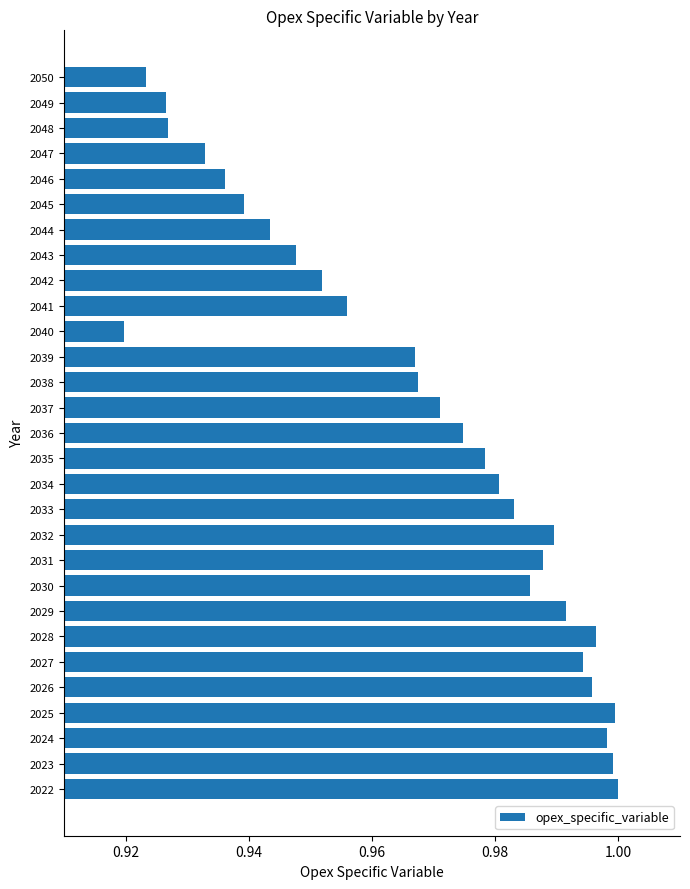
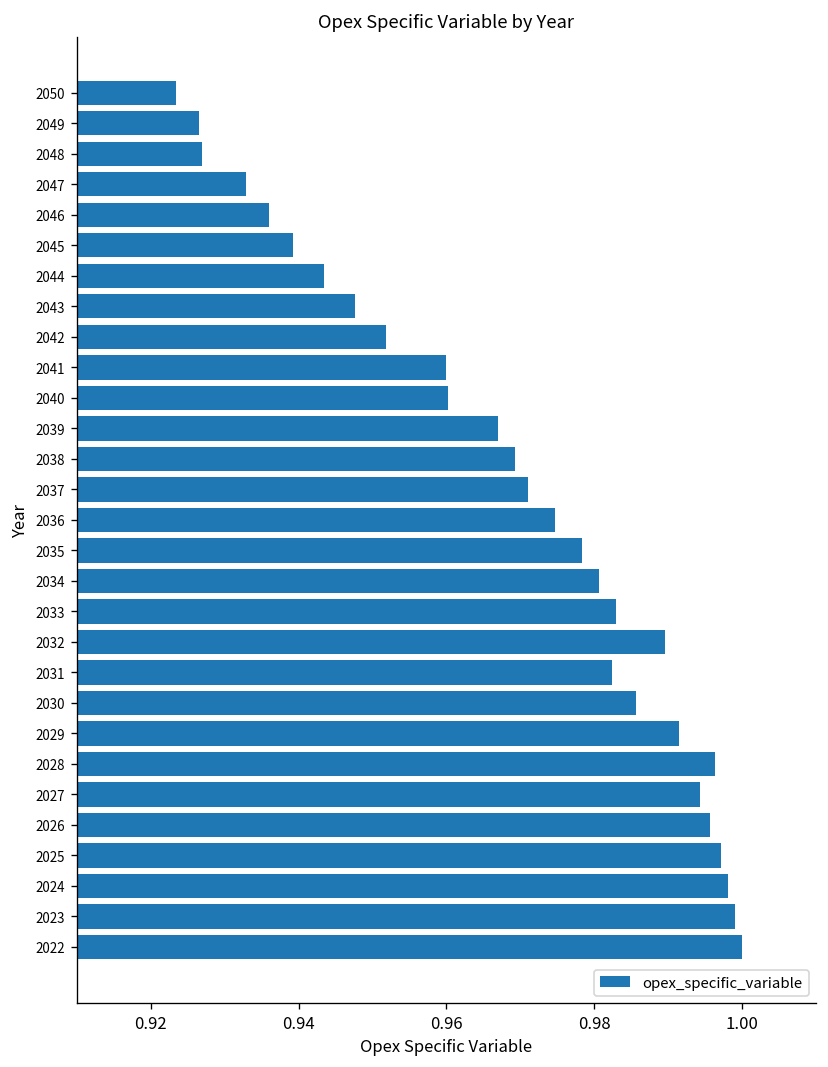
2041: 0.956 -> 0.960
2040: 0.920 -> 0.960
2038: 0.967 -> 0.969
2031: 0.988 -> 0.982
2025: 0.999 -> 0.997
